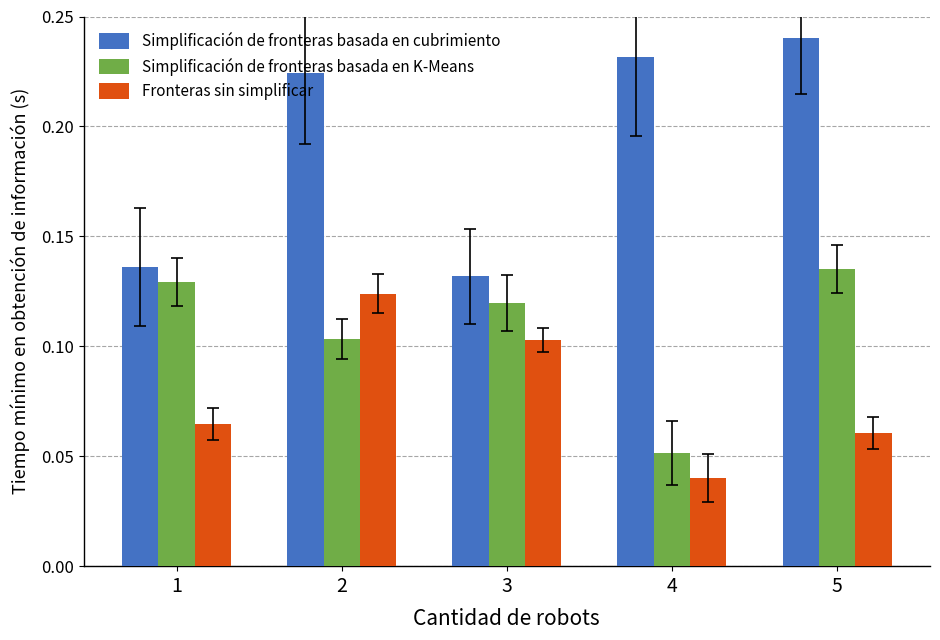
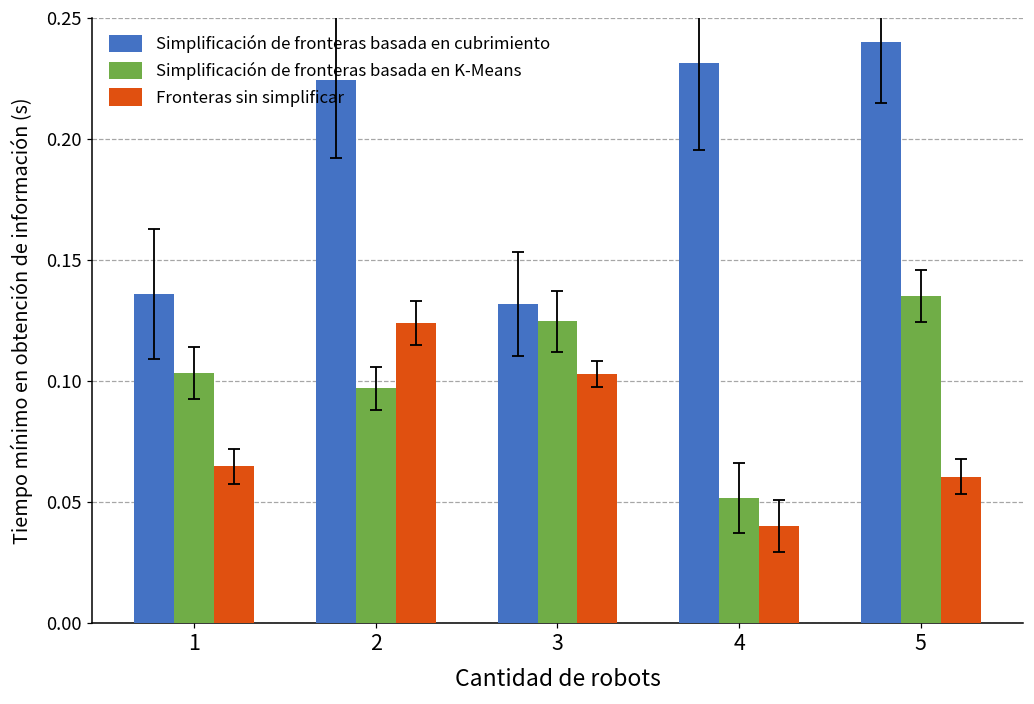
Simplificación de fronteras basada en K-Means, 1: 0.129 -> 0.103
Simplificación de fronteras basada en K-Means, 2: 0.103 -> 0.097
Simplificación de fronteras basada en K-Means, 3: 0.120 -> 0.125
